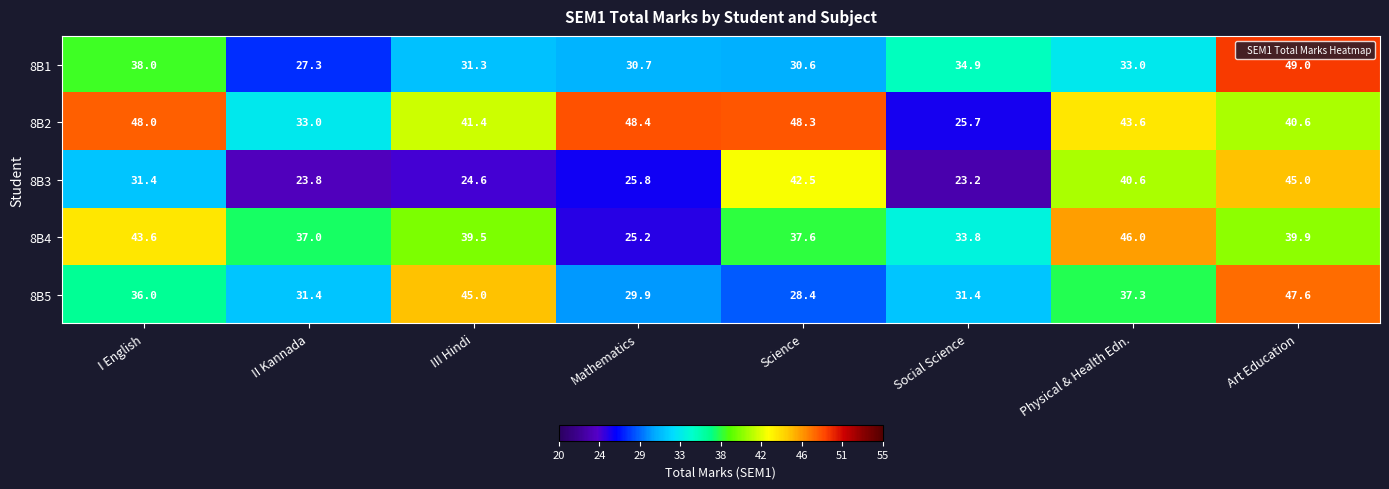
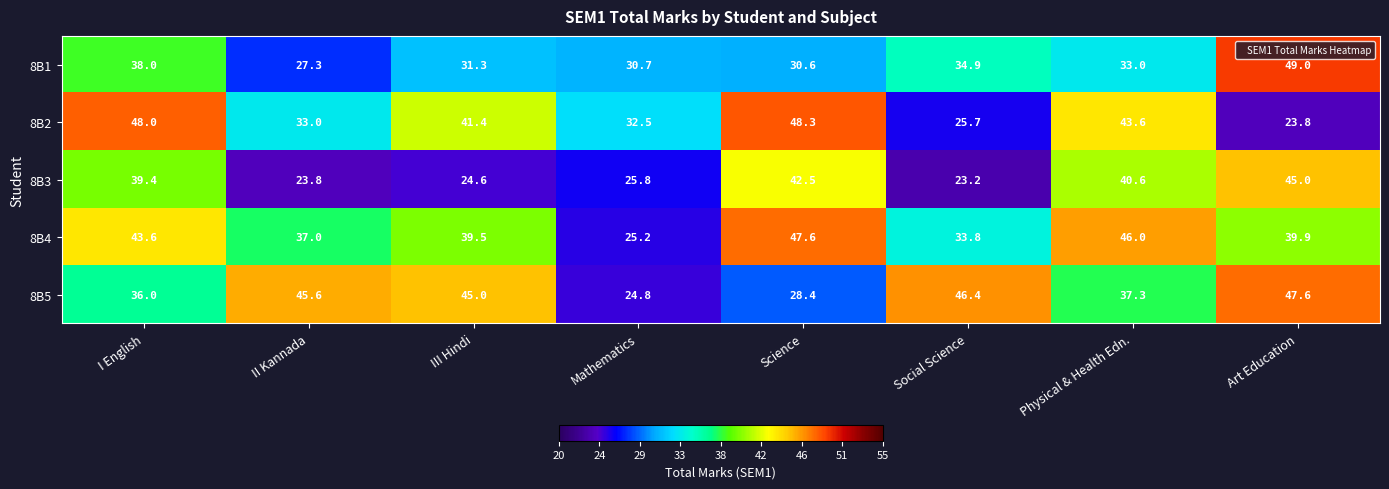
8B2, Mathematics: 48.4 -> 32.5
8B2, Art Education: 40.6 -> 23.8
8B3, I English: 31.4 -> 39.4
8B4, Science: 37.6 -> 47.6
8B5, II Kannada: 31.4 -> 45.6
8B5, Mathematics: 29.9 -> 24.8
8B5, Social Science: 31.4 -> 46.4
